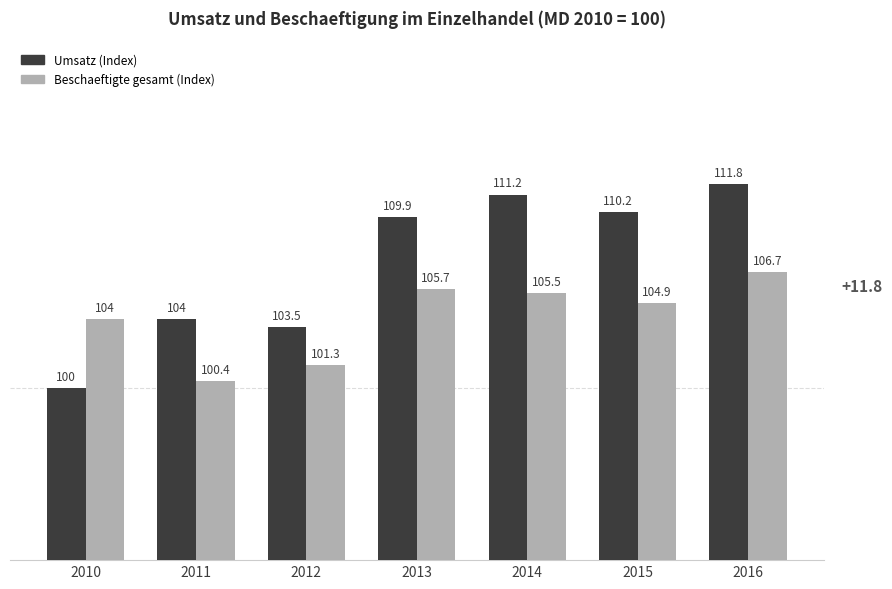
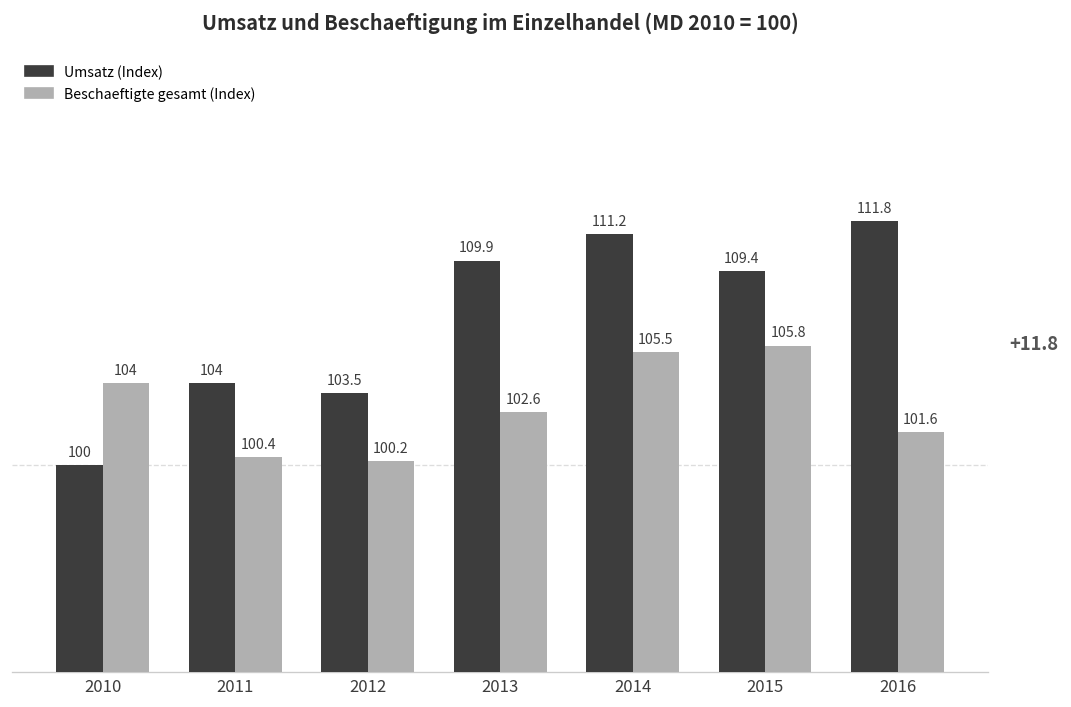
Beschaeftigte gesamt (Index), 2012: 101.3 -> 100.2
Beschaeftigte gesamt (Index), 2013: 105.7 -> 102.6
Umsatz (Index), 2015: 110.2 -> 109.4
Beschaeftigte gesamt (Index), 2015: 104.9 -> 105.8
Beschaeftigte gesamt (Index), 2016: 106.7 -> 101.6
